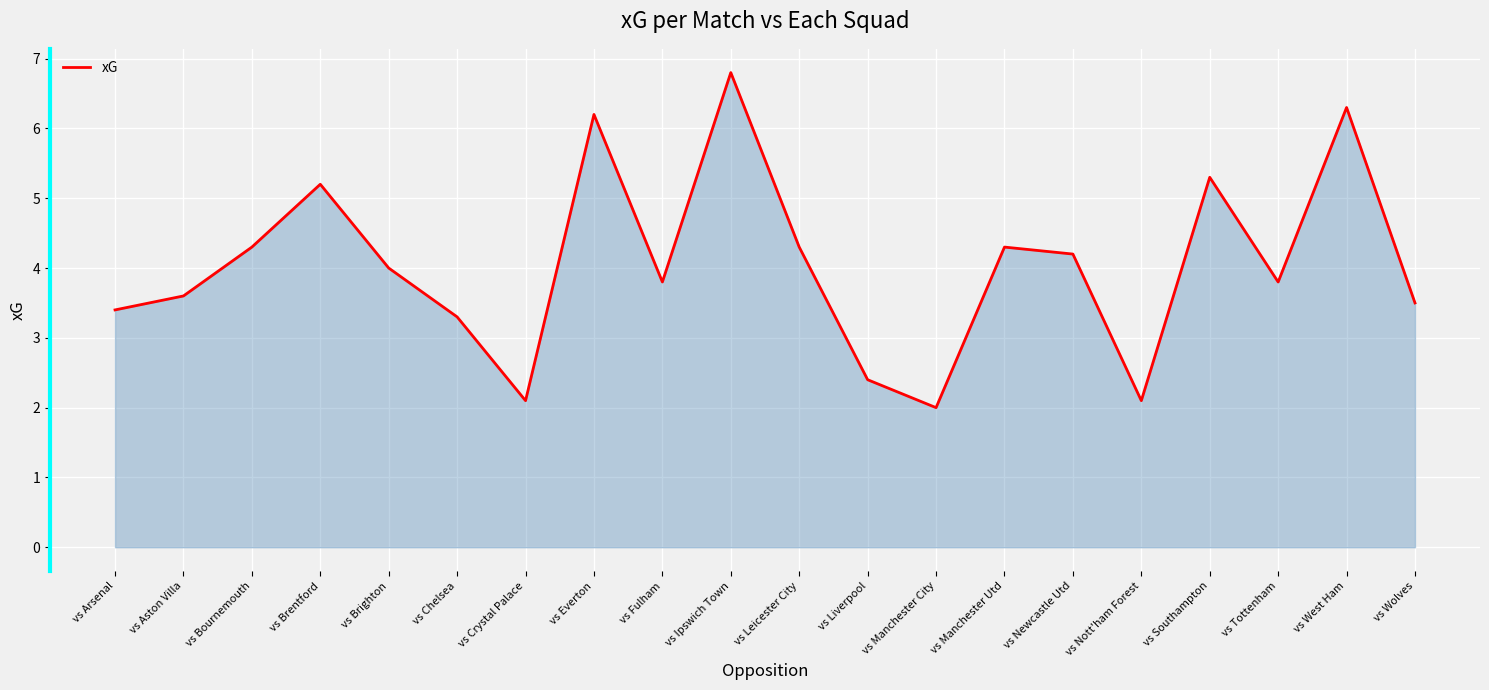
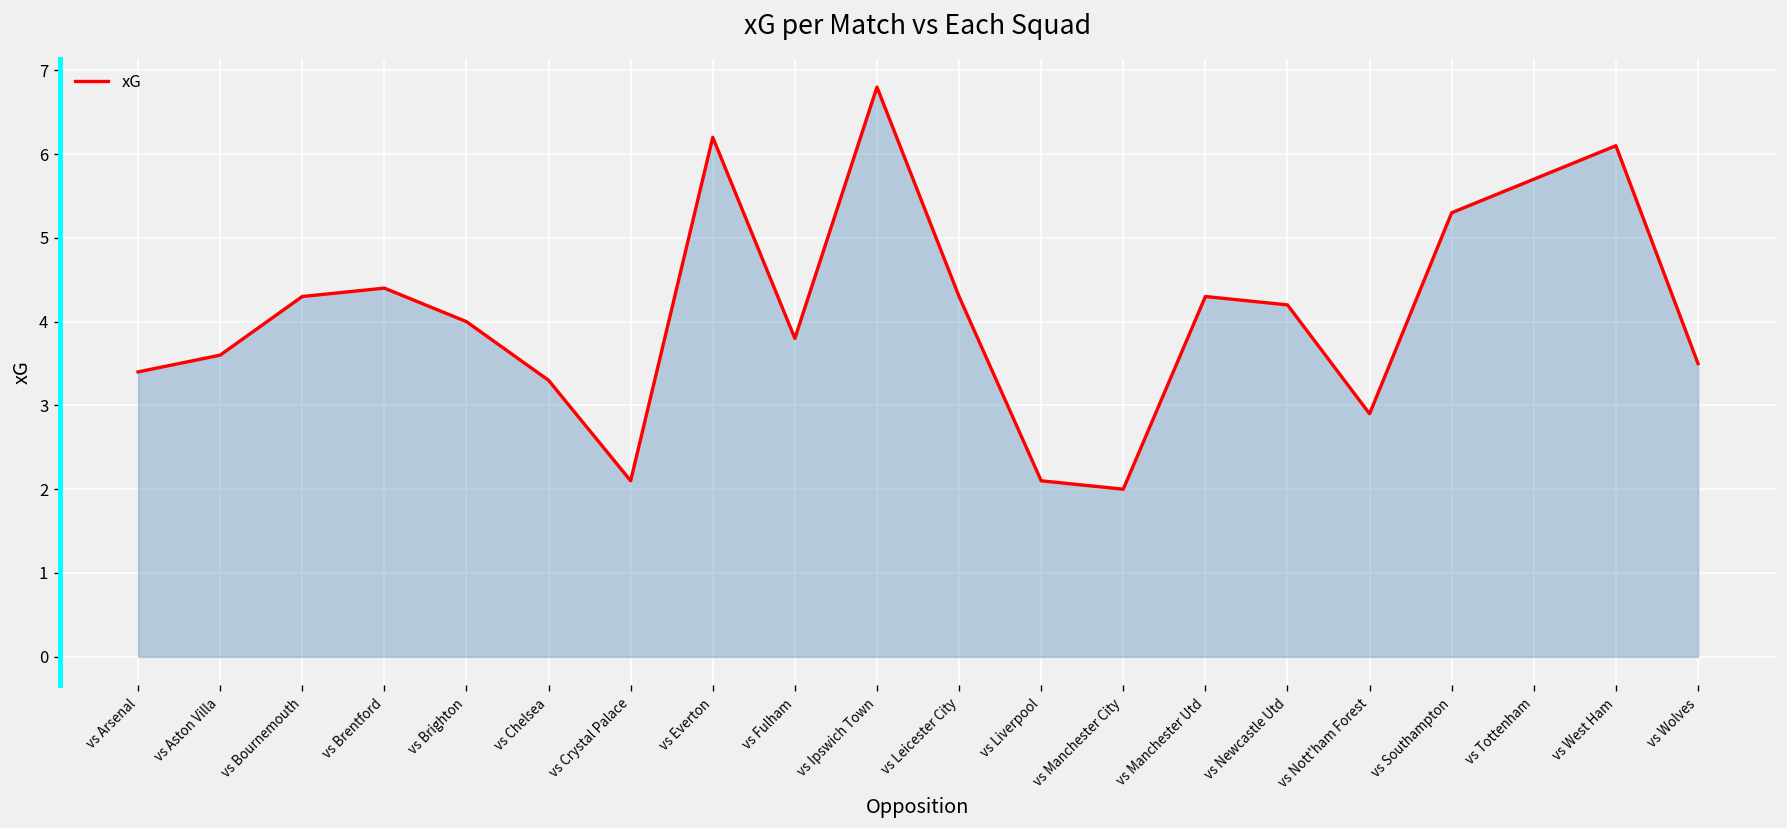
vs Brentford: 5.2 -> 4.4
vs Liverpool: 2.4 -> 2.1
vs Nott'ham Forest: 2.1 -> 2.9
vs Tottenham: 3.8 -> 5.7
vs West Ham: 6.3 -> 6.1
